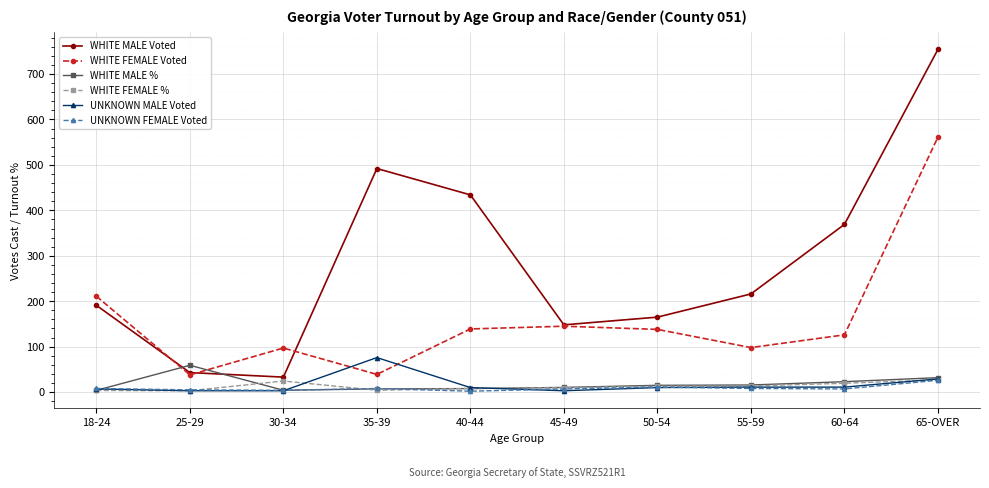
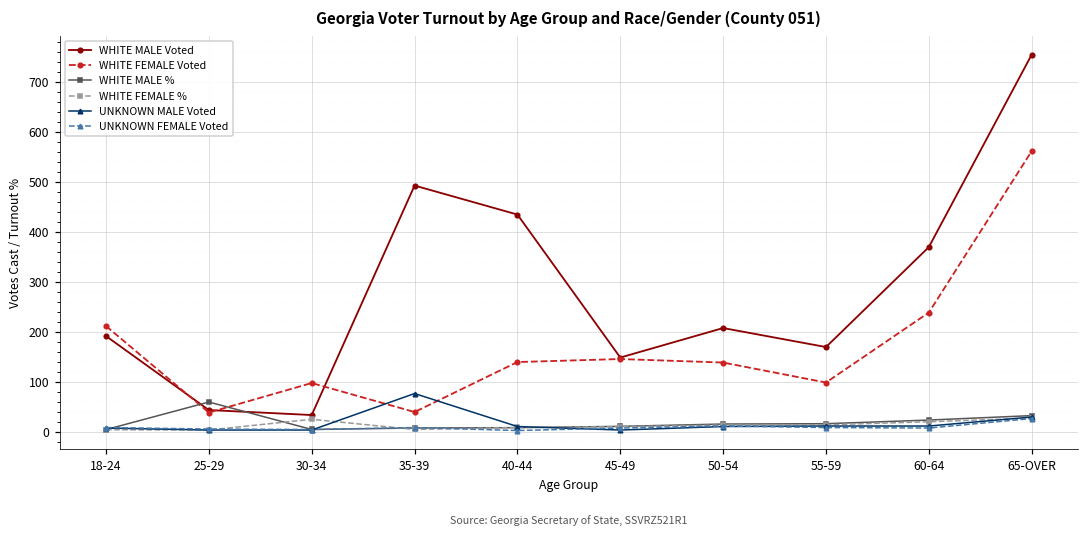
WHITE MALE Voted, 50-54: 170 -> 210
WHITE MALE Voted, 55-59: 220 -> 170
WHITE FEMALE Voted, 60-64: 130 -> 240
